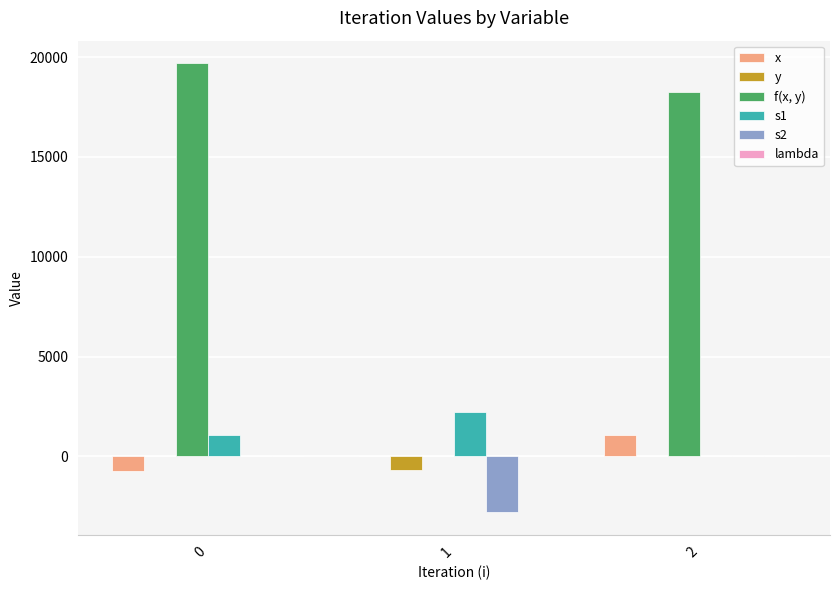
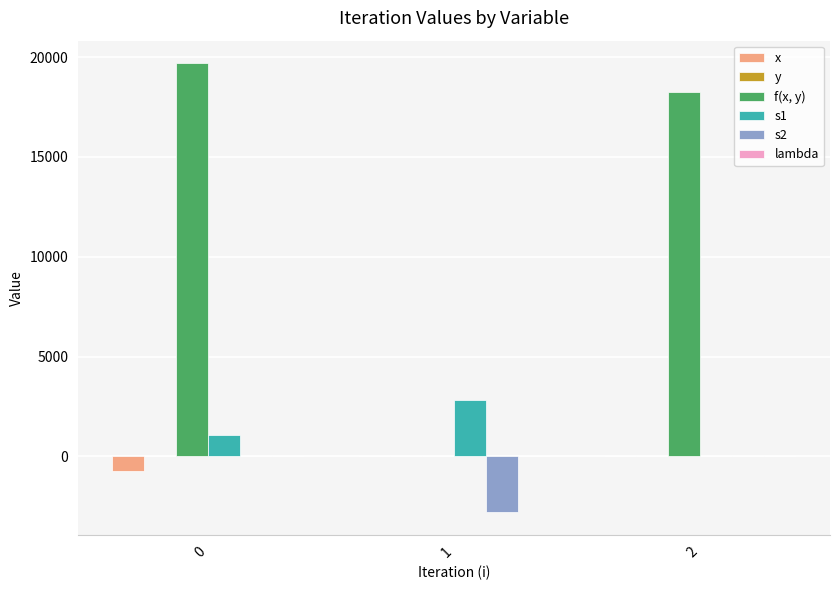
y, 1: -700 -> 0
s1, 1: 2200 -> 2800
x, 2: 1100 -> 0
